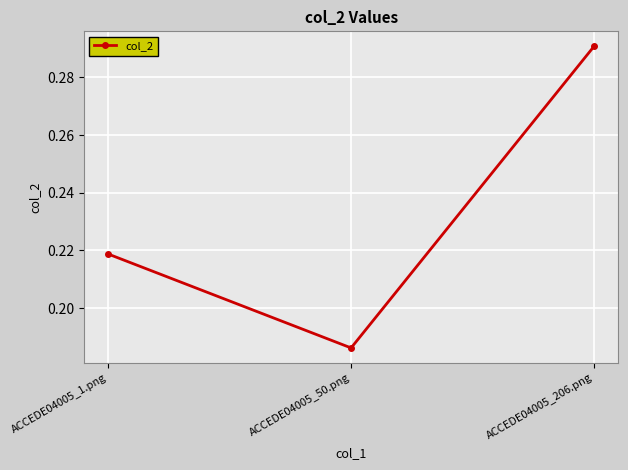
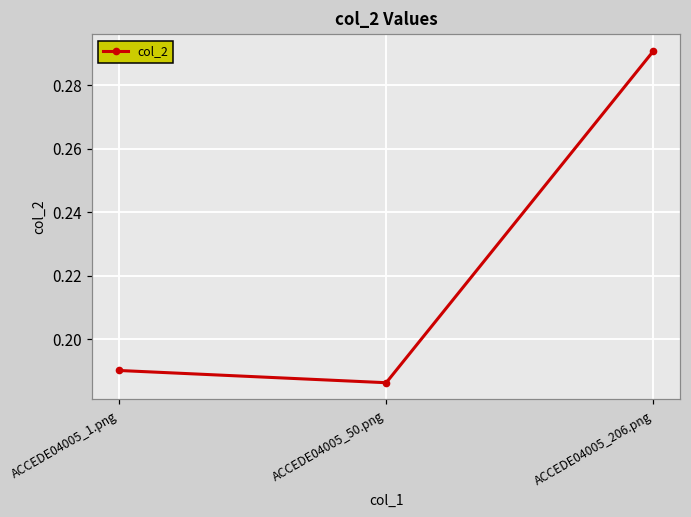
ACCEDE04005_1.png: 0.219 -> 0.190
